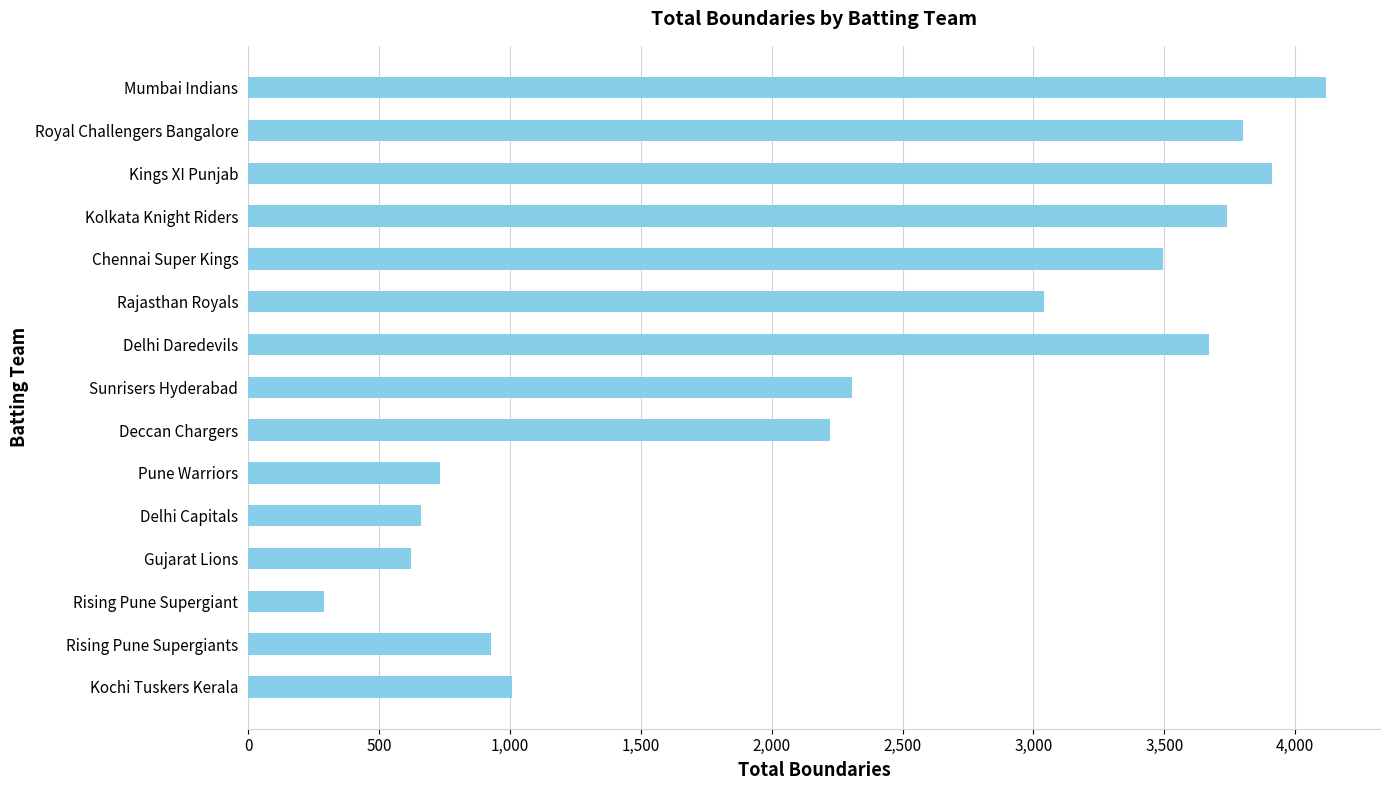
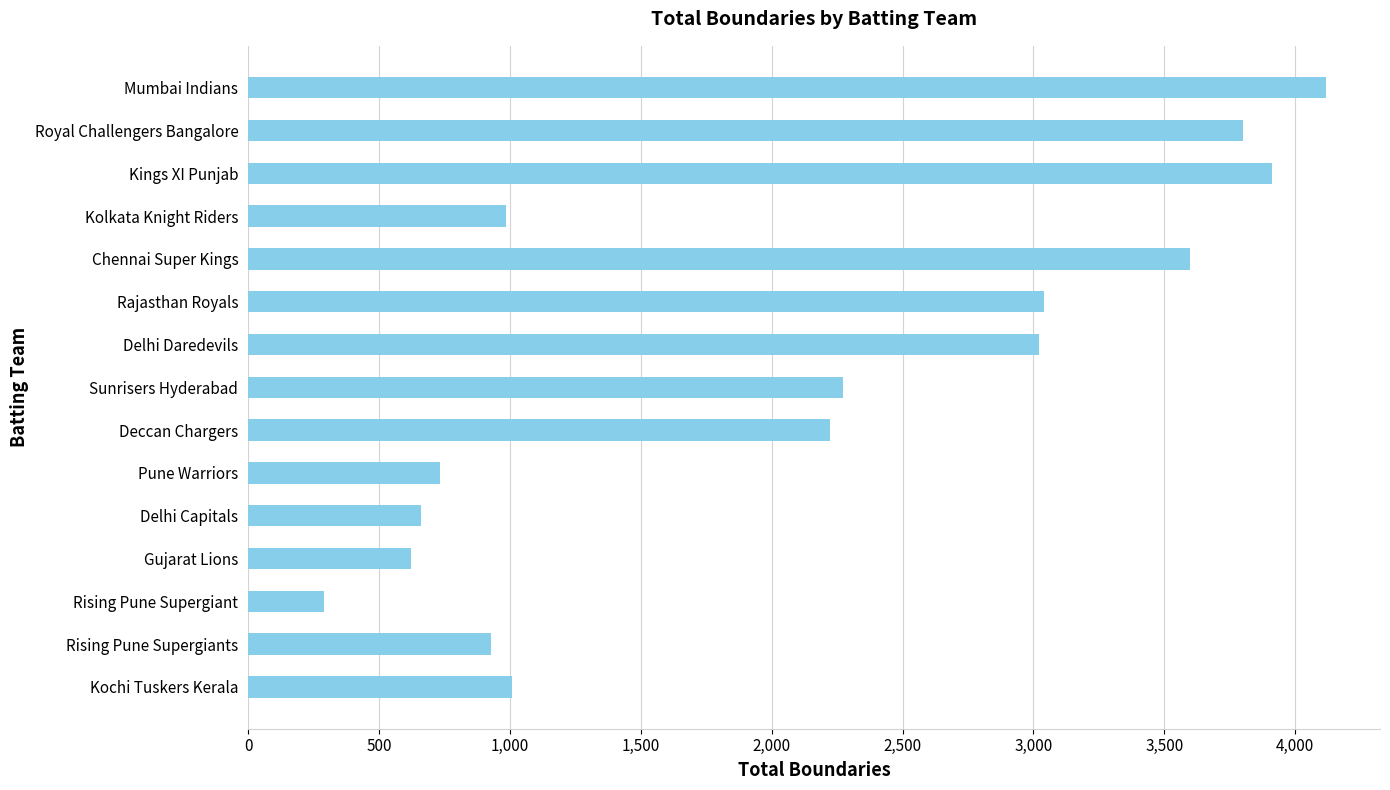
Kolkata Knight Riders: 3,740 -> 990
Chennai Super Kings: 3,500 -> 3,600
Delhi Daredevils: 3,670 -> 3,020
Sunrisers Hyderabad: 2,310 -> 2,270
